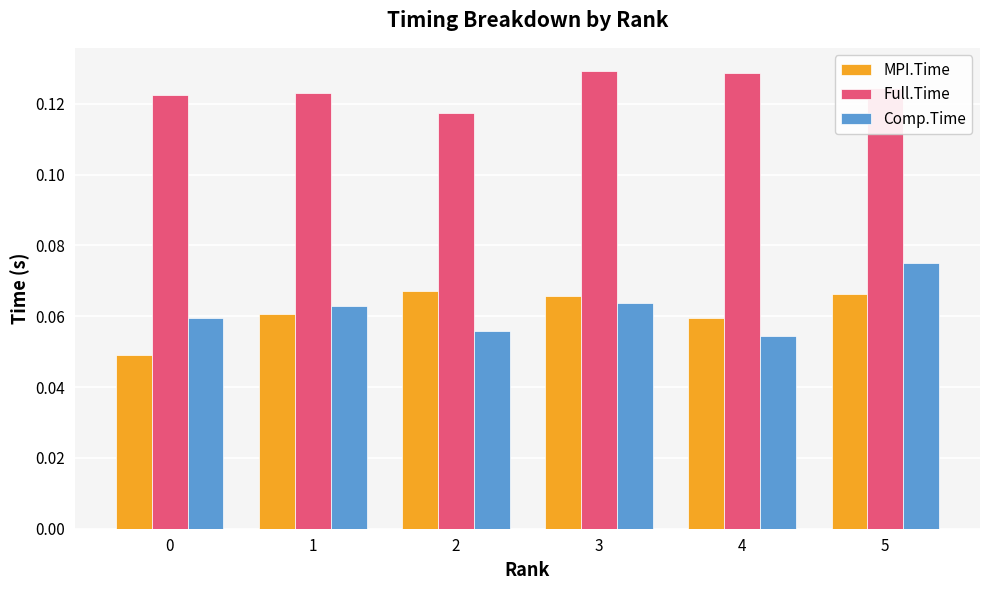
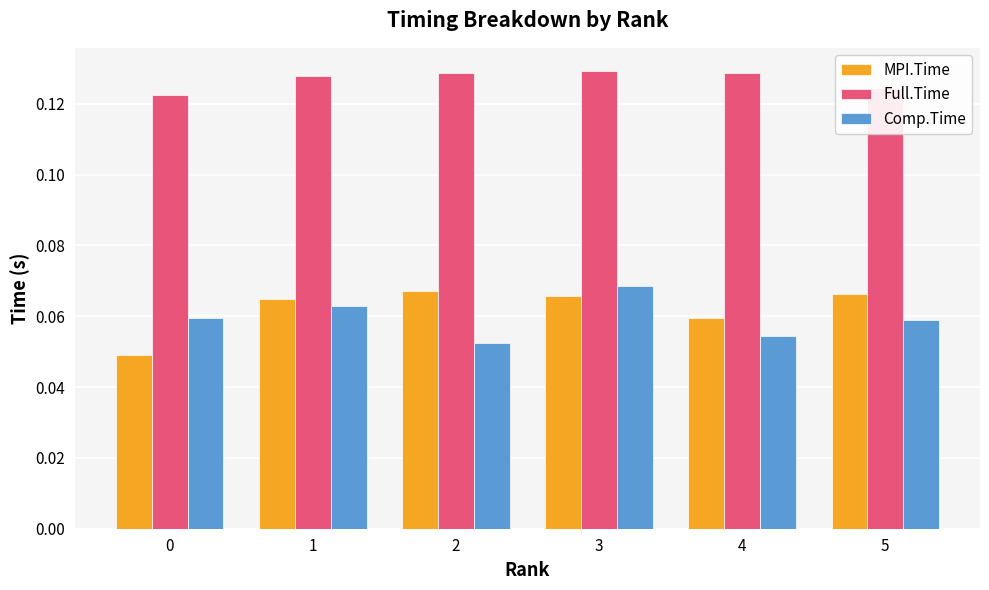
MPI.Time, 1: 0.061 -> 0.065
Full.Time, 1: 0.123 -> 0.128
Full.Time, 2: 0.117 -> 0.129
Comp.Time, 2: 0.056 -> 0.053
Comp.Time, 3: 0.064 -> 0.069
Comp.Time, 5: 0.075 -> 0.059
